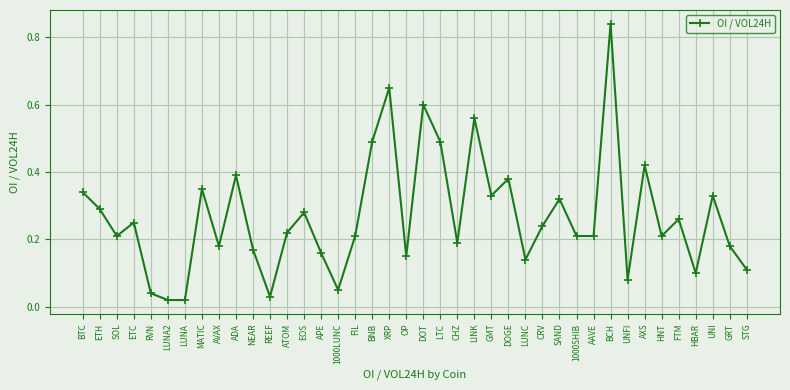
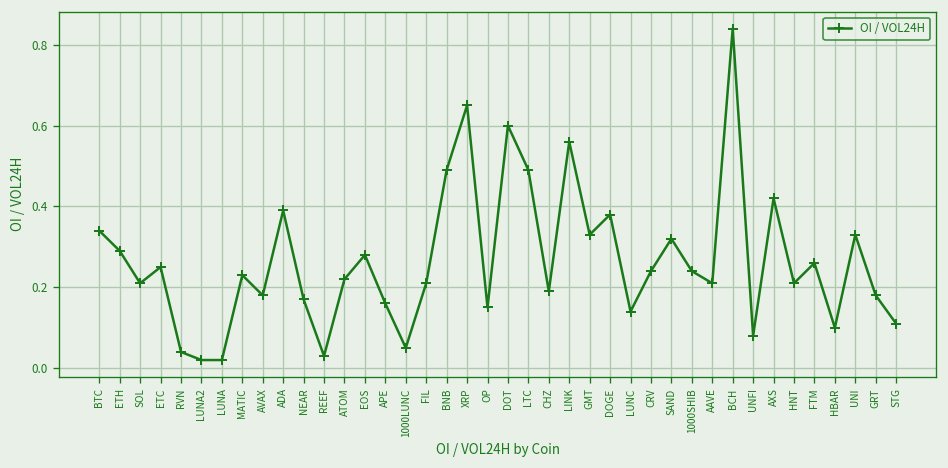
MATIC: 0.35 -> 0.23
1000SHIB: 0.21 -> 0.24
